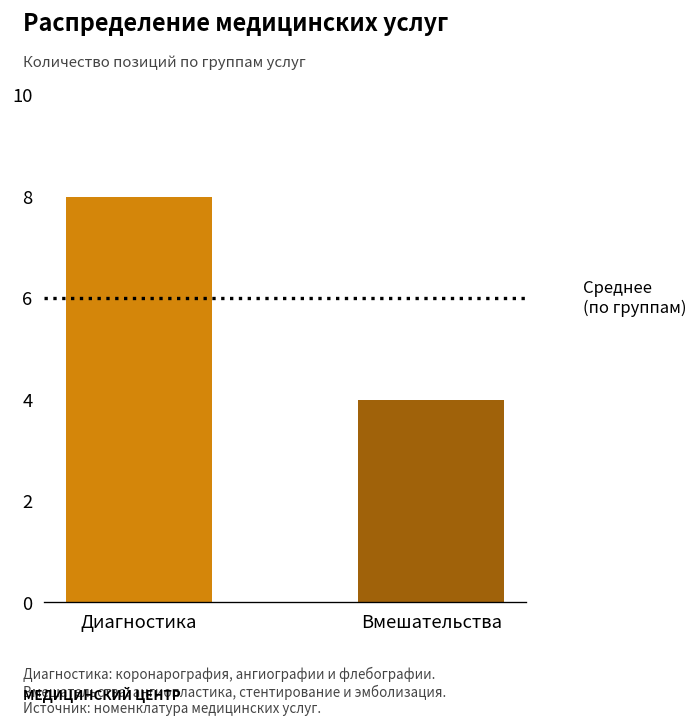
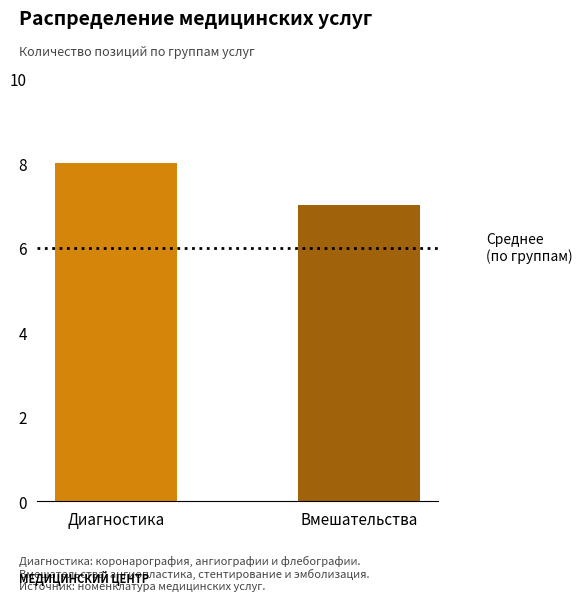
Вмешательства: 4 -> 7
